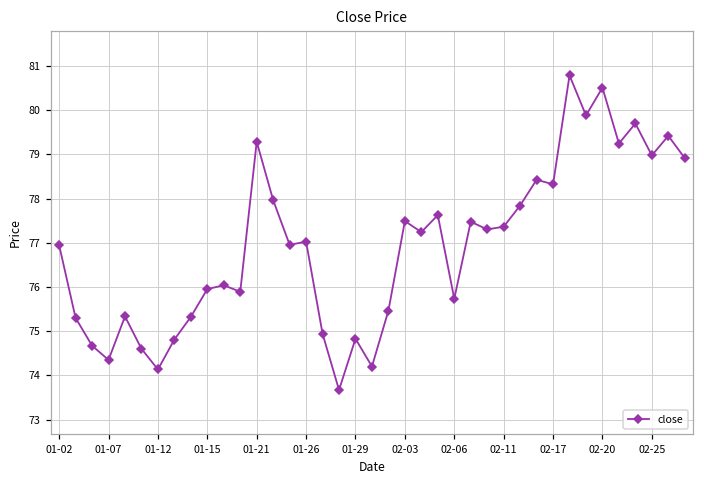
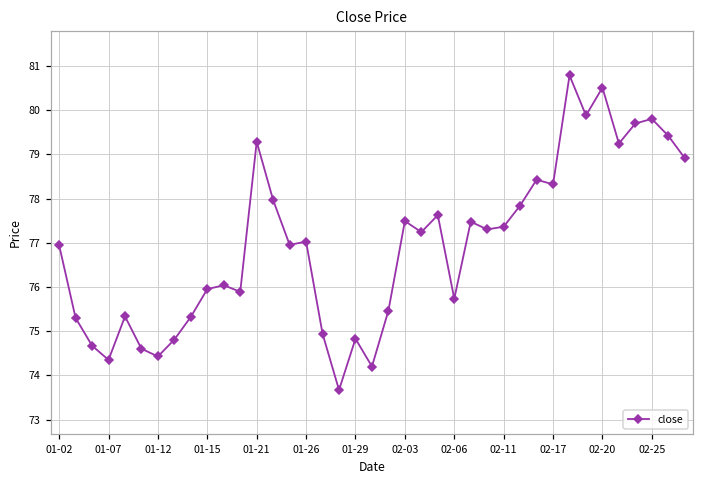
01-12: 74.1 -> 74.4
02-25: 79.0 -> 79.8
